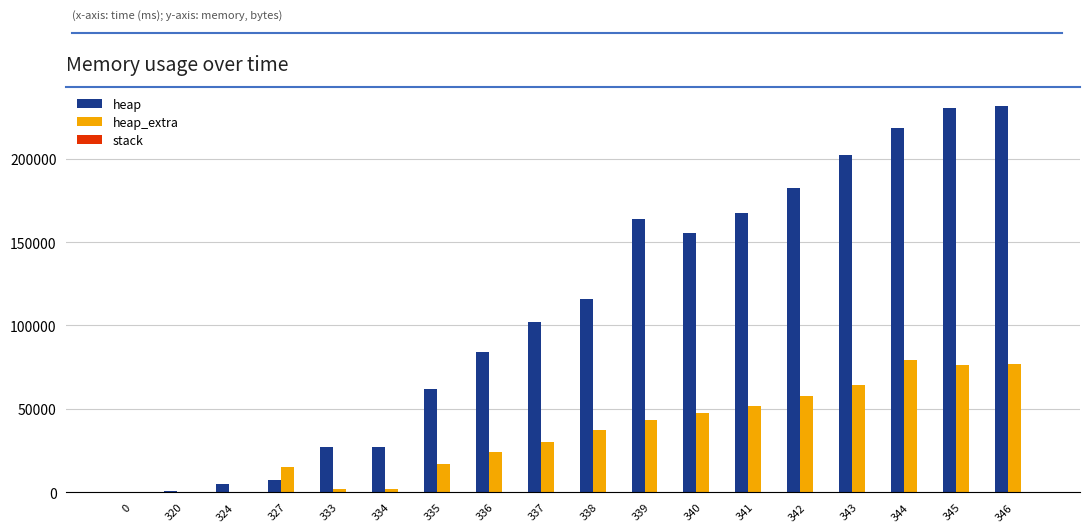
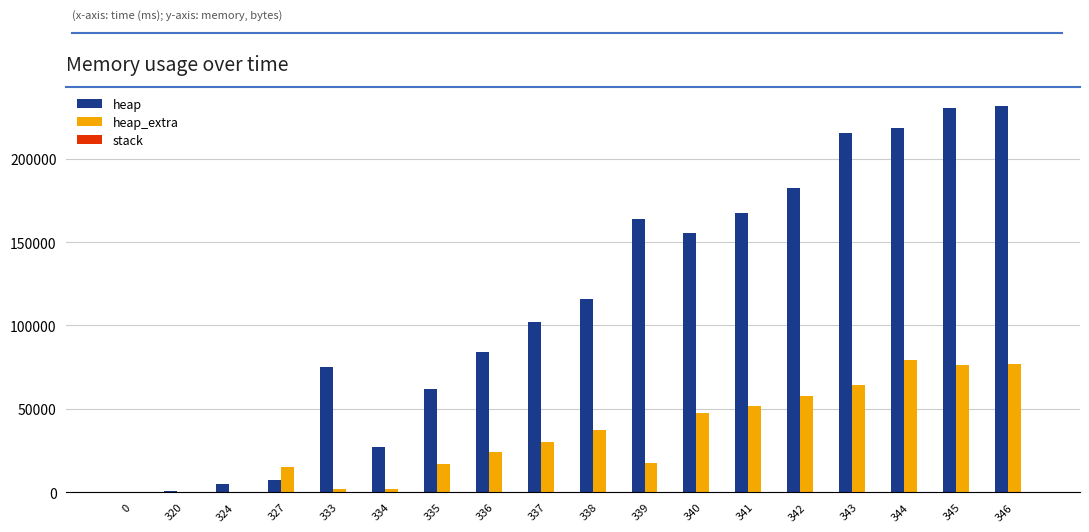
heap, 333: 27000 -> 75000
heap_extra, 339: 43000 -> 17000
heap, 343: 203000 -> 215000
